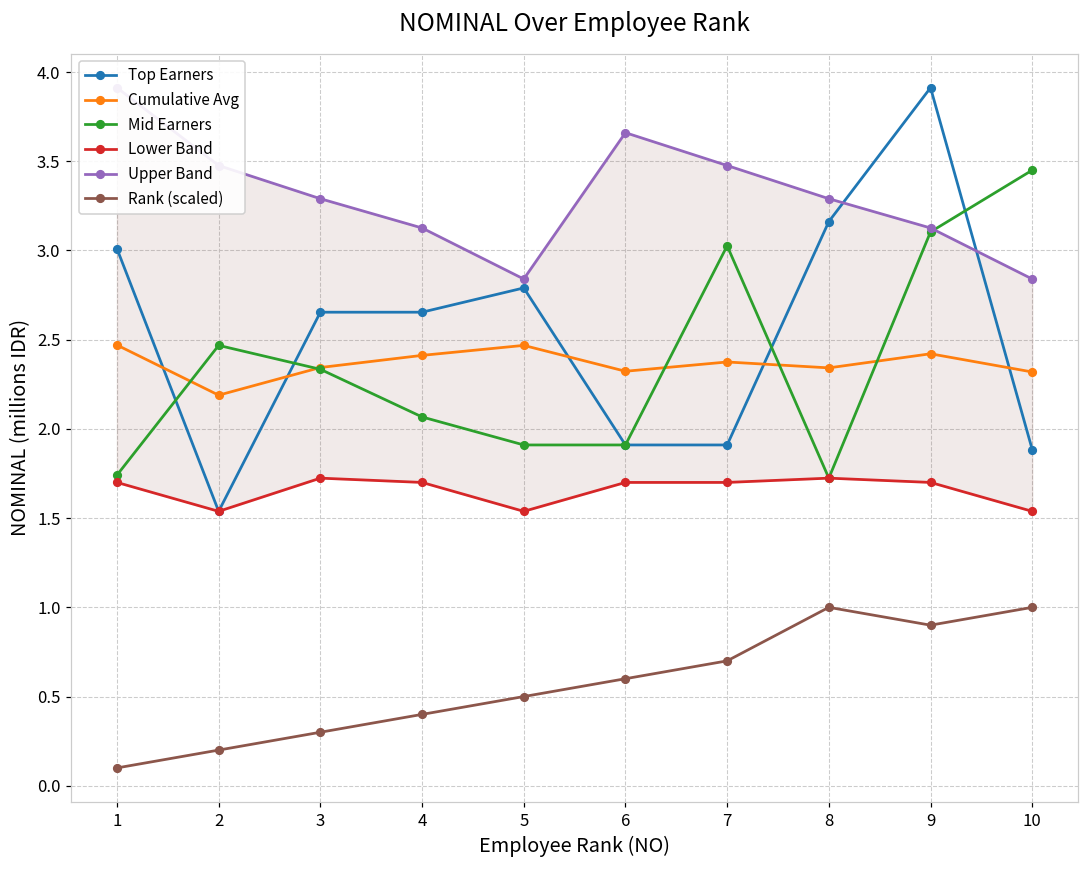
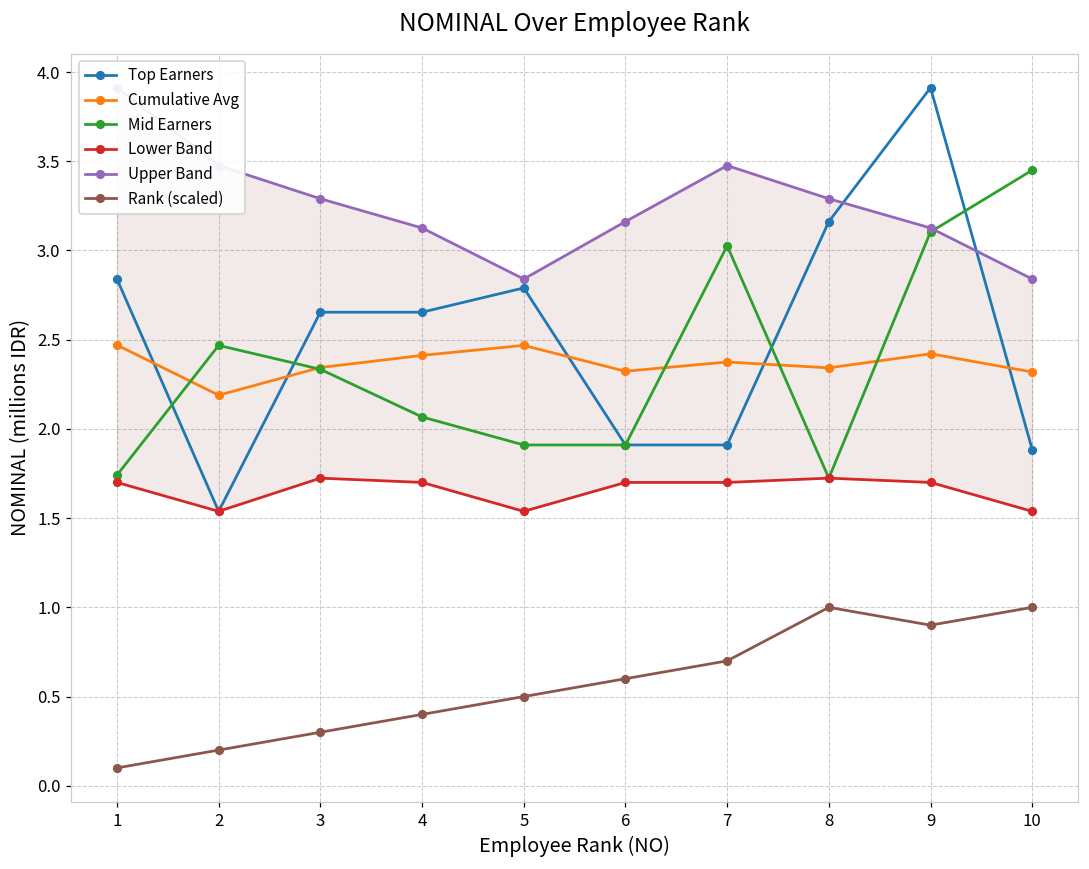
Top Earners, 1: 3.01 -> 2.84
Upper Band, 6: 3.66 -> 3.16
